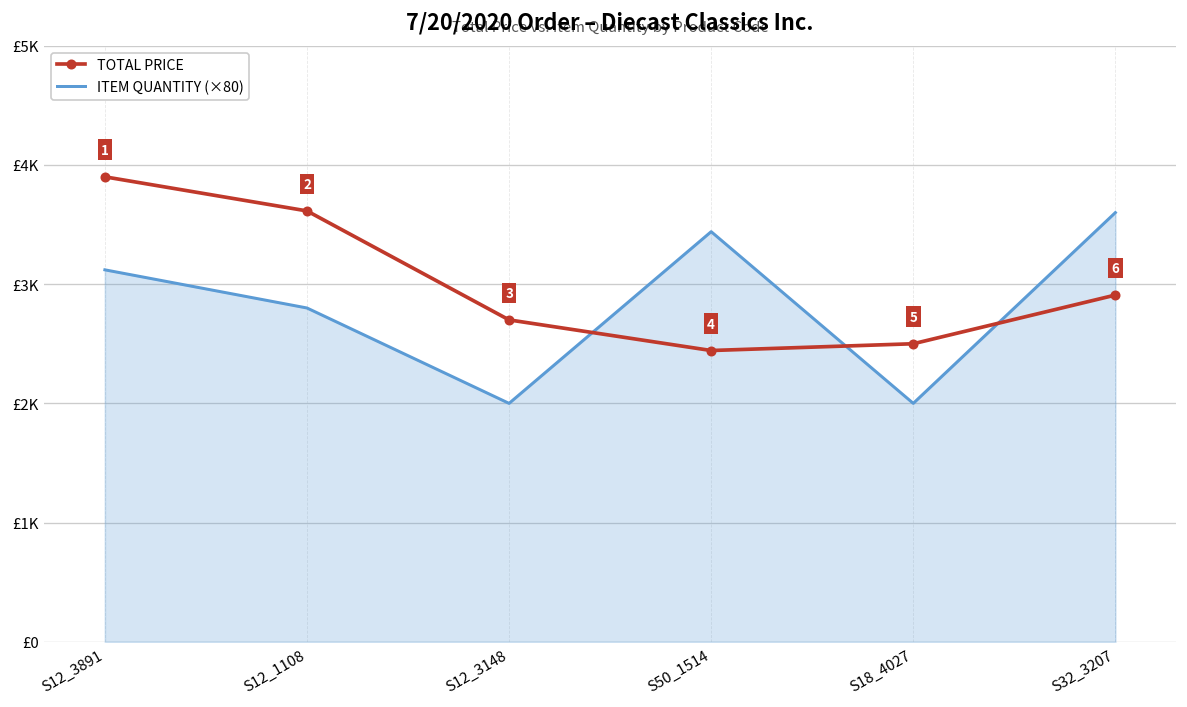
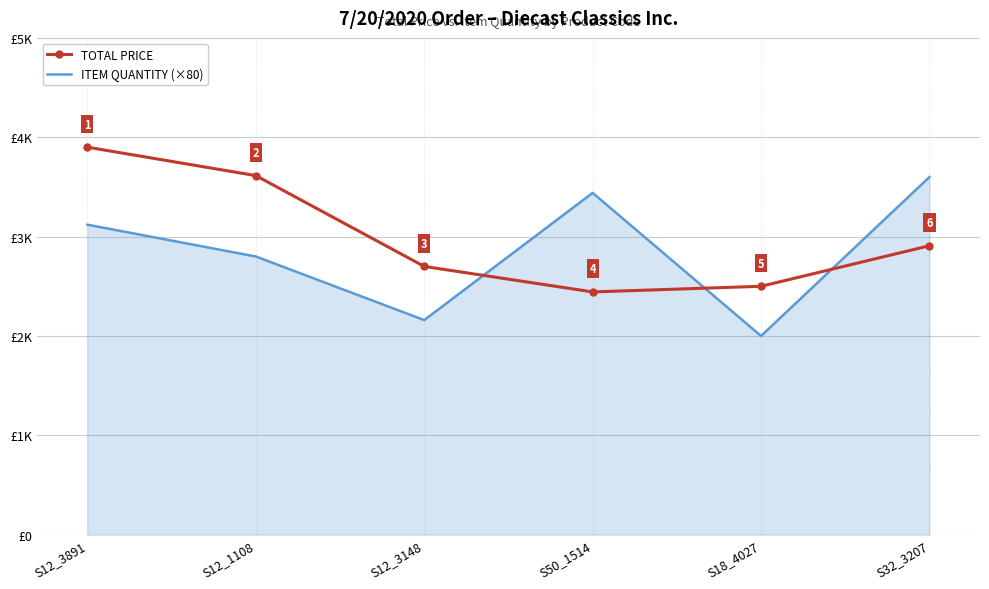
ITEM QUANTITY (×80), S12_3148: £2000 -> £2200
